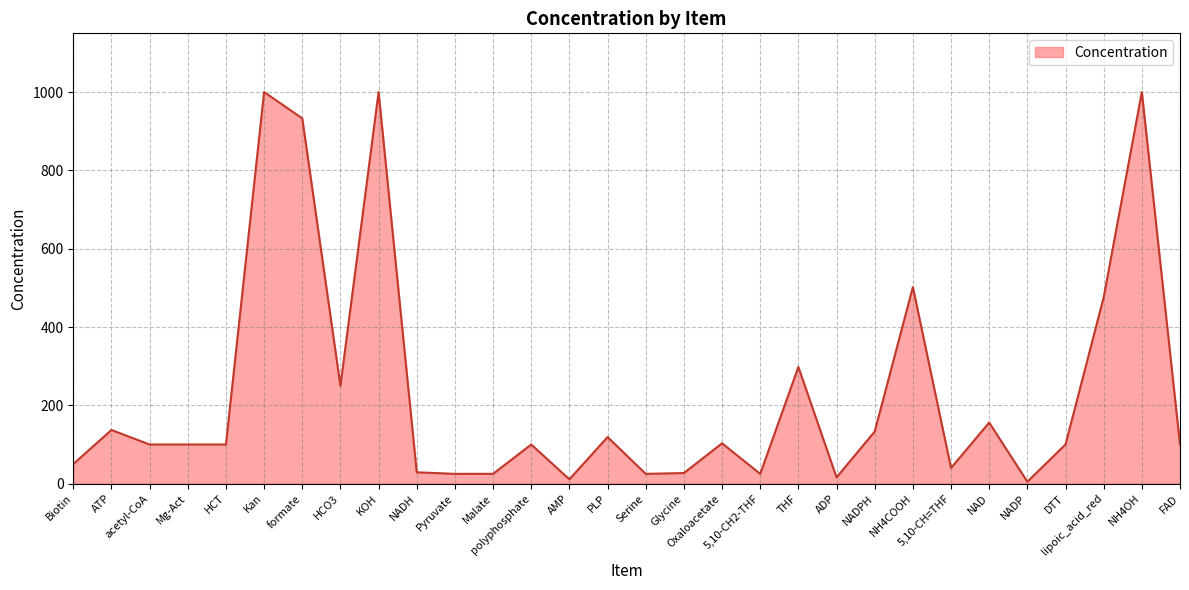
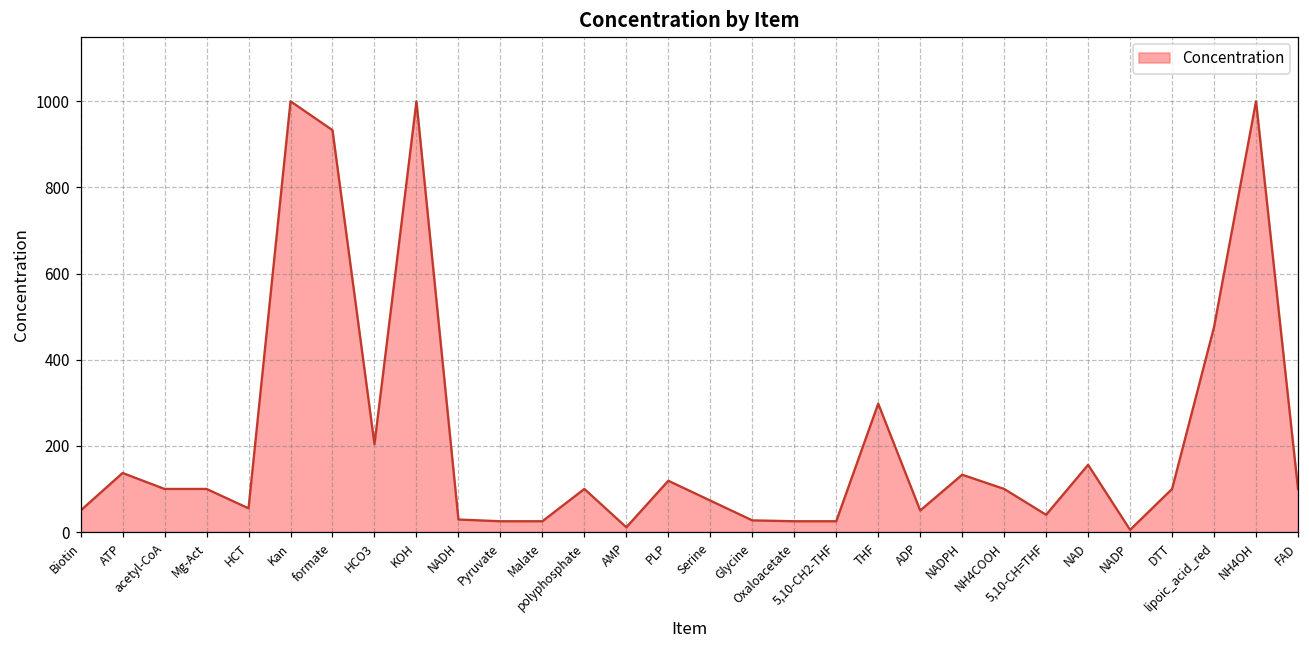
HCT: 100 -> 60
HCO3: 250 -> 200
Serine: 30 -> 70
Oxaloacetate: 100 -> 30
ADP: 20 -> 50
NH4COOH: 500 -> 100
